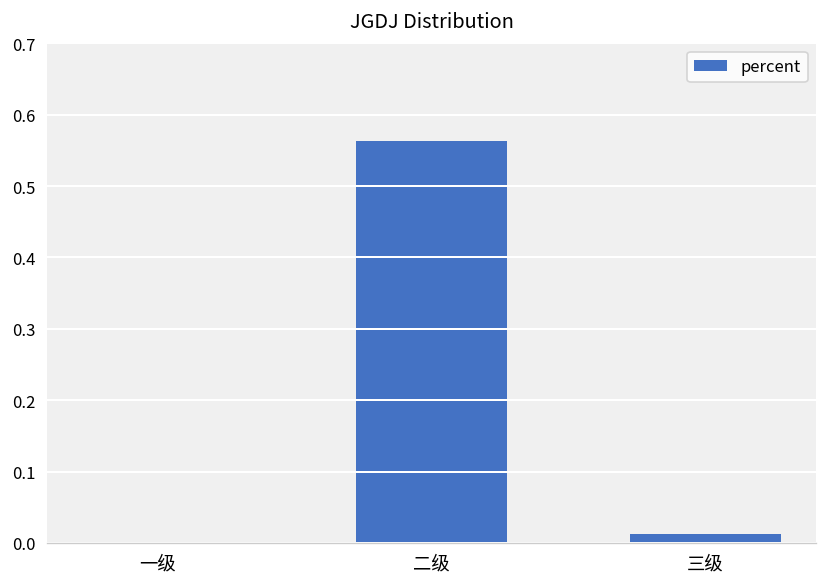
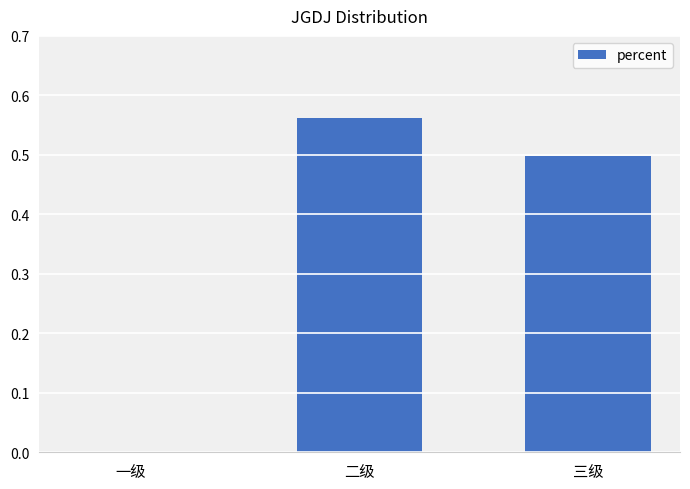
三级: 0.01 -> 0.50
